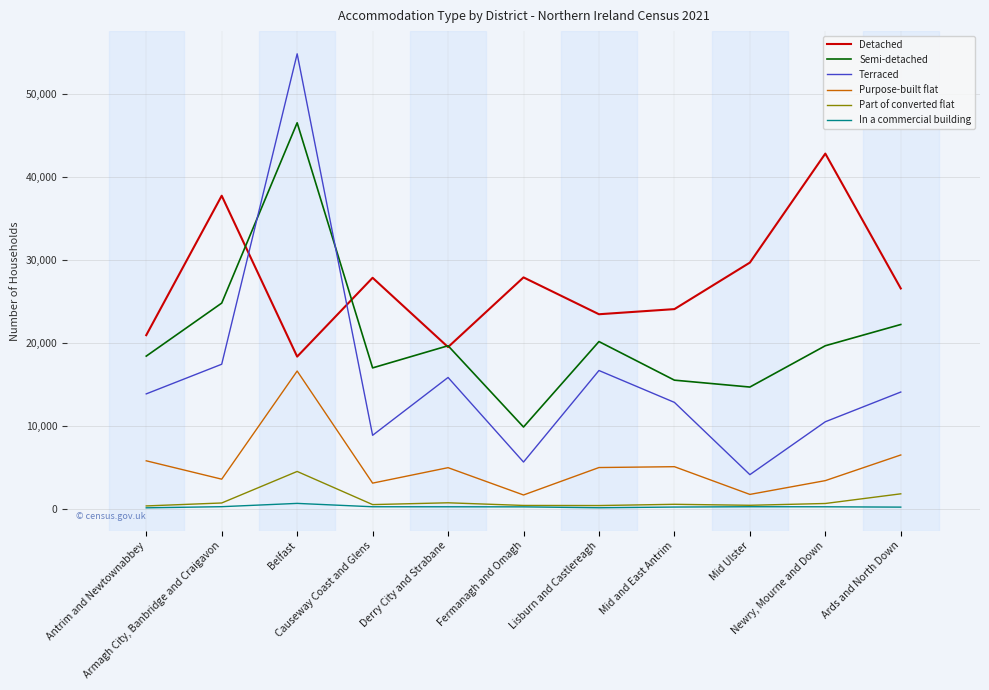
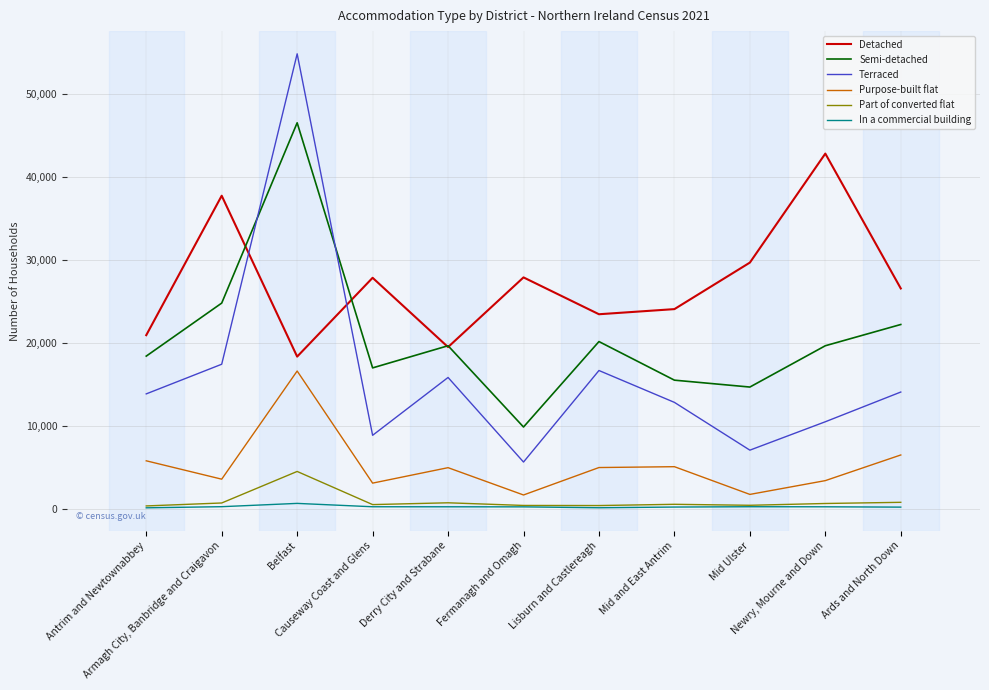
Terraced, Mid Ulster: 4,000 -> 7,000
Part of converted flat, Ards and North Down: 2,000 -> 1,000
